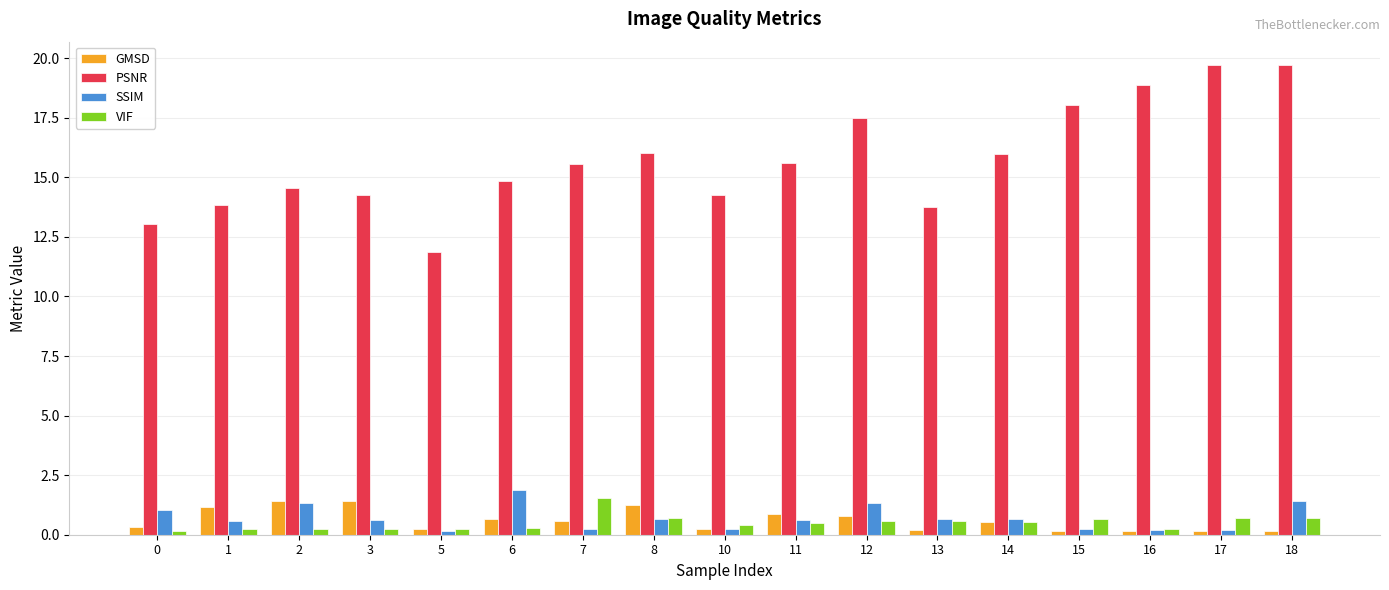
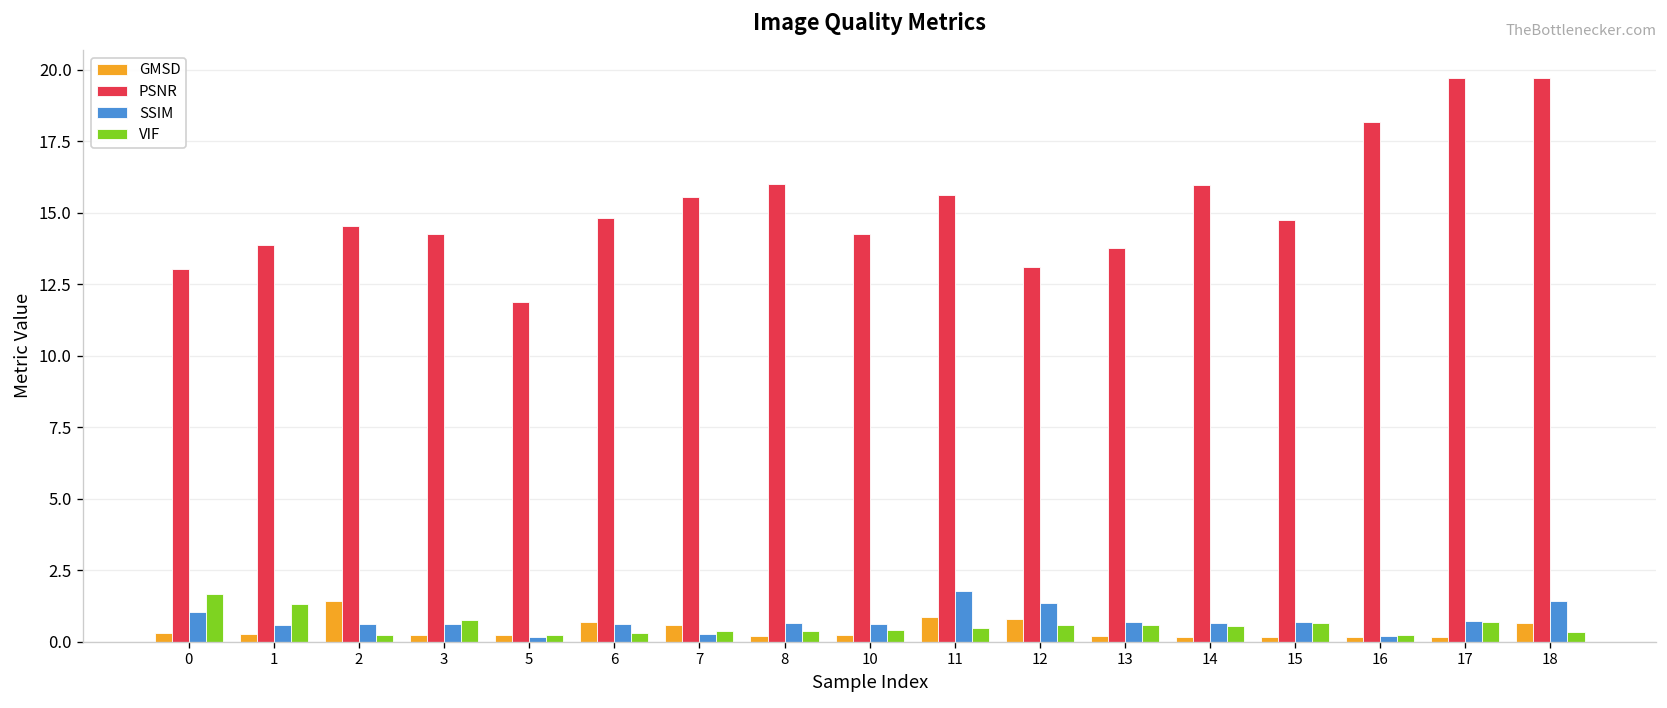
VIF, 0: 0.2 -> 1.7
GMSD, 1: 1.2 -> 0.3
VIF, 1: 0.2 -> 1.3
SSIM, 2: 1.3 -> 0.6
GMSD, 3: 1.4 -> 0.2
VIF, 3: 0.2 -> 0.8
SSIM, 6: 1.9 -> 0.6
VIF, 7: 1.6 -> 0.4
GMSD, 8: 1.3 -> 0.2
VIF, 8: 0.7 -> 0.4
SSIM, 10: 0.3 -> 0.6
SSIM, 11: 0.6 -> 1.8
PSNR, 12: 17.5 -> 13.1
GMSD, 14: 0.5 -> 0.2
PSNR, 15: 18.1 -> 14.7
SSIM, 15: 0.2 -> 0.7
PSNR, 16: 18.9 -> 18.2
SSIM, 17: 0.2 -> 0.7
GMSD, 18: 0.1 -> 0.7
VIF, 18: 0.7 -> 0.3
